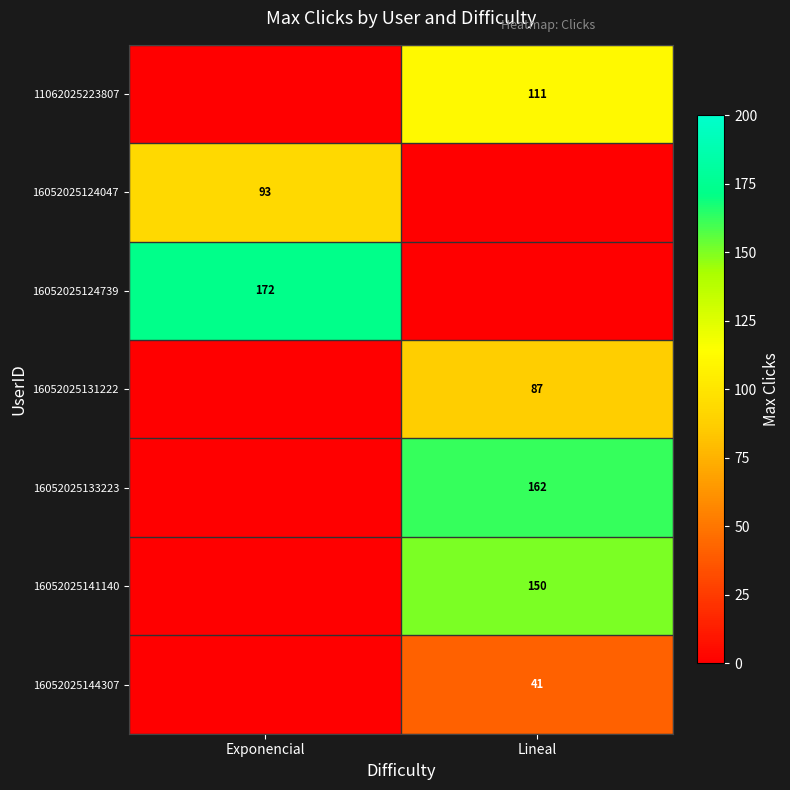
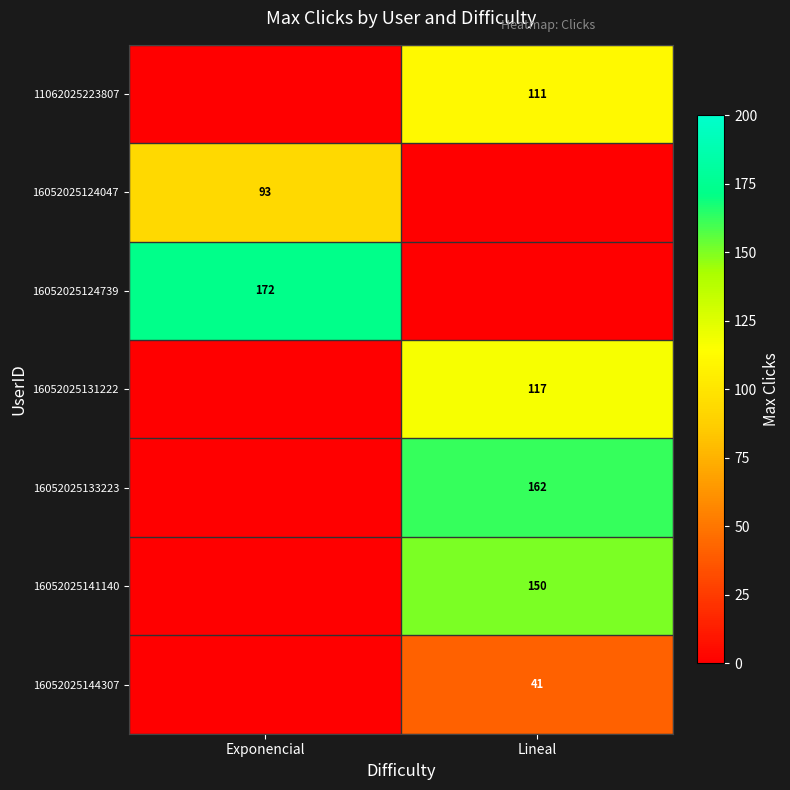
16052025131222, Lineal: 87 -> 117
